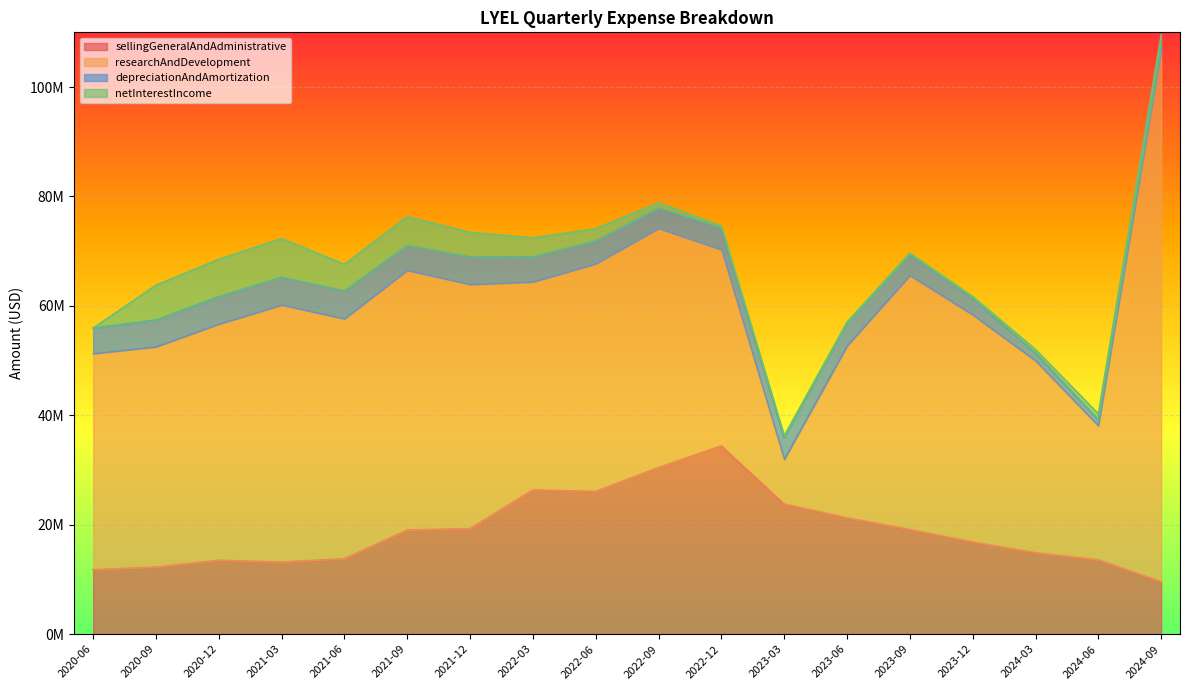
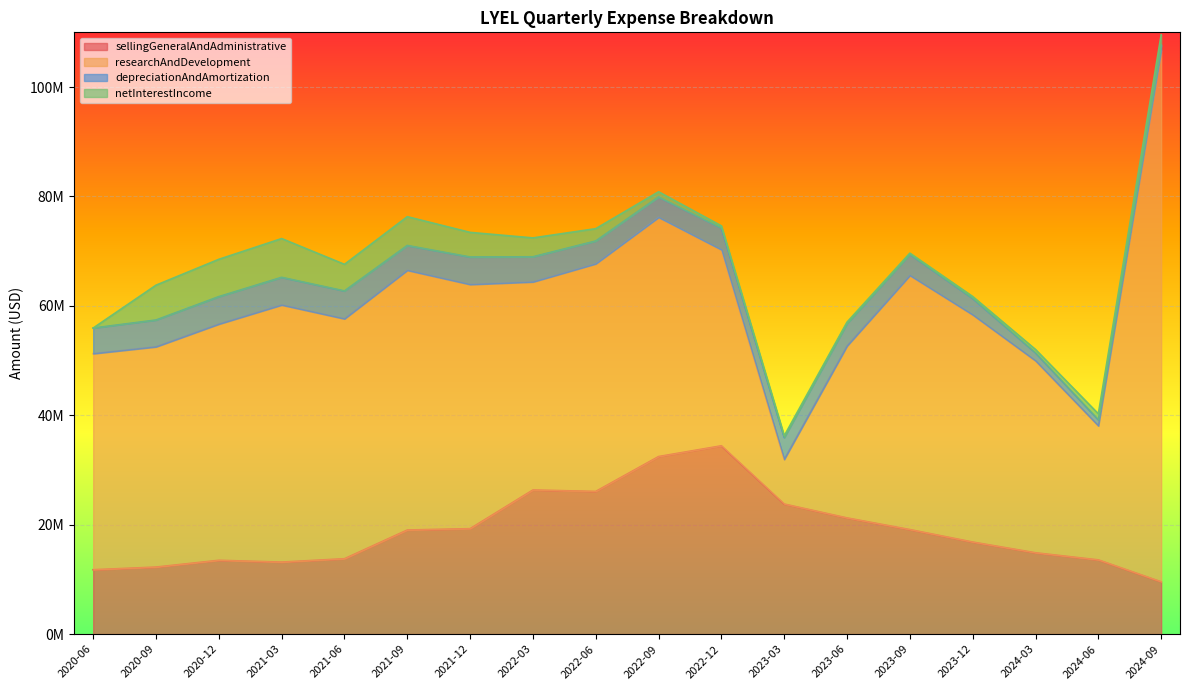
sellingGeneralAndAdministrative, 2022-09: 30000000 -> 32000000
